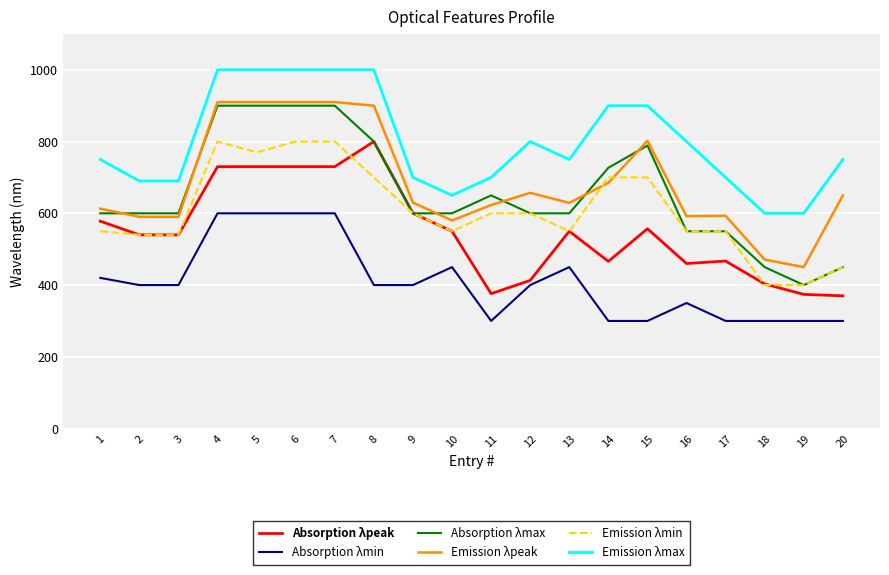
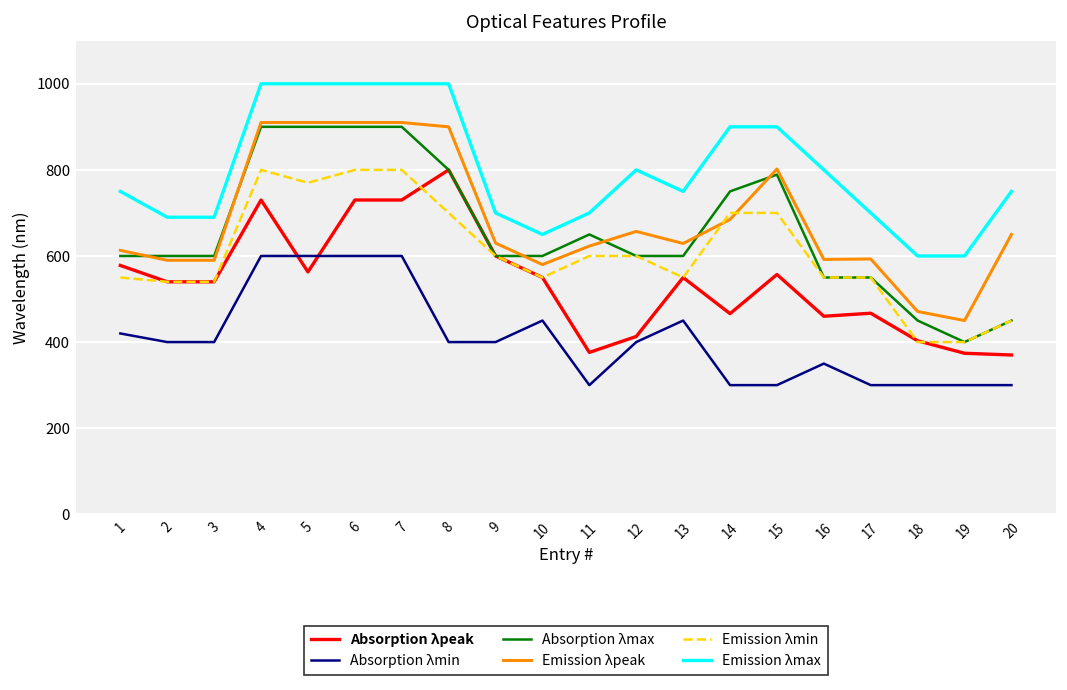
Absorption λpeak, 5: 730 -> 560
Absorption λmax, 14: 730 -> 750
